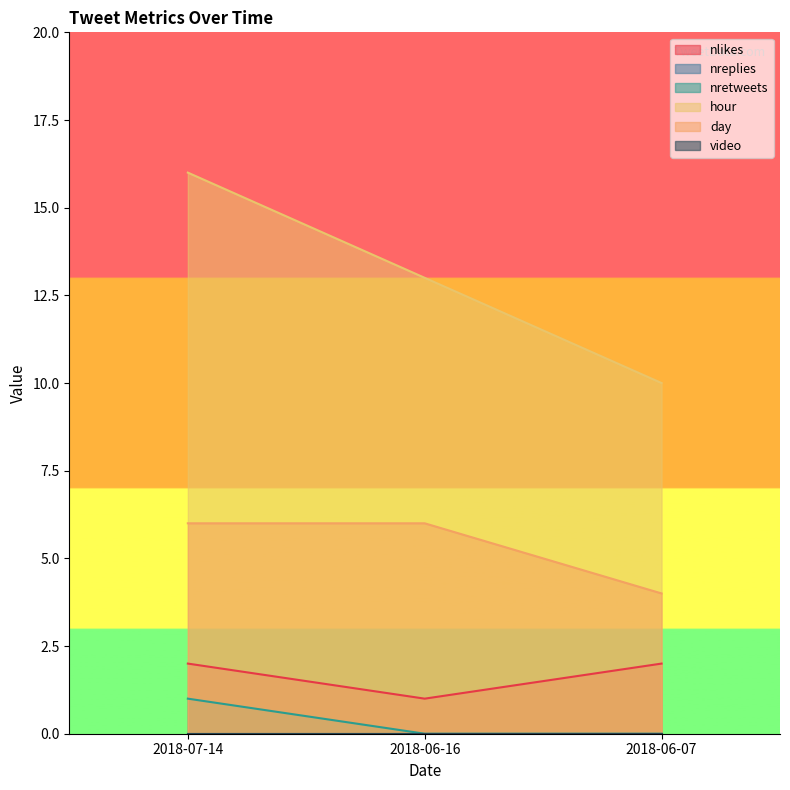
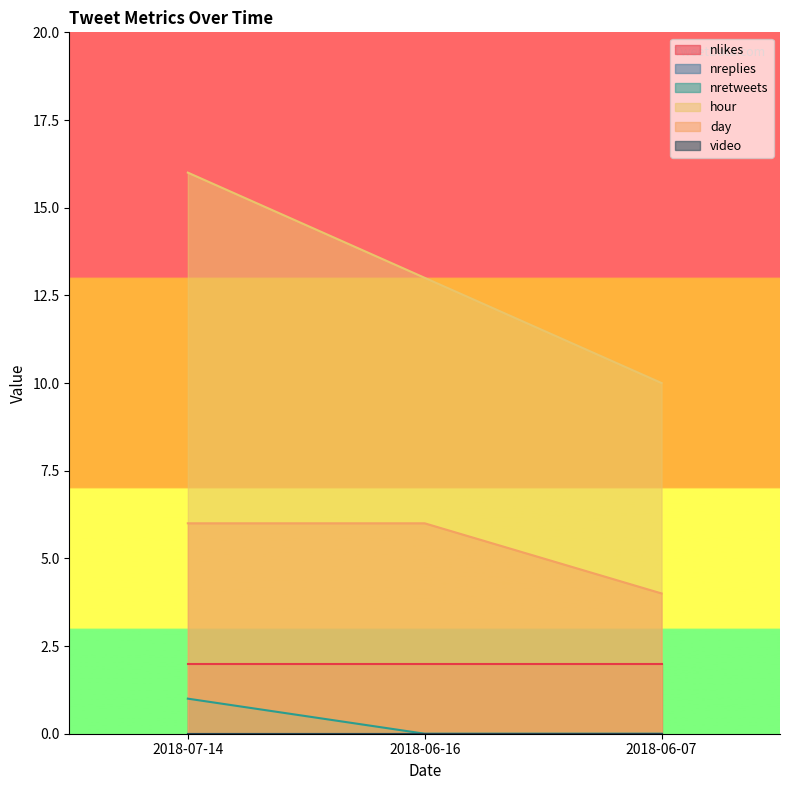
nlikes, 2018-06-16: 1 -> 2
